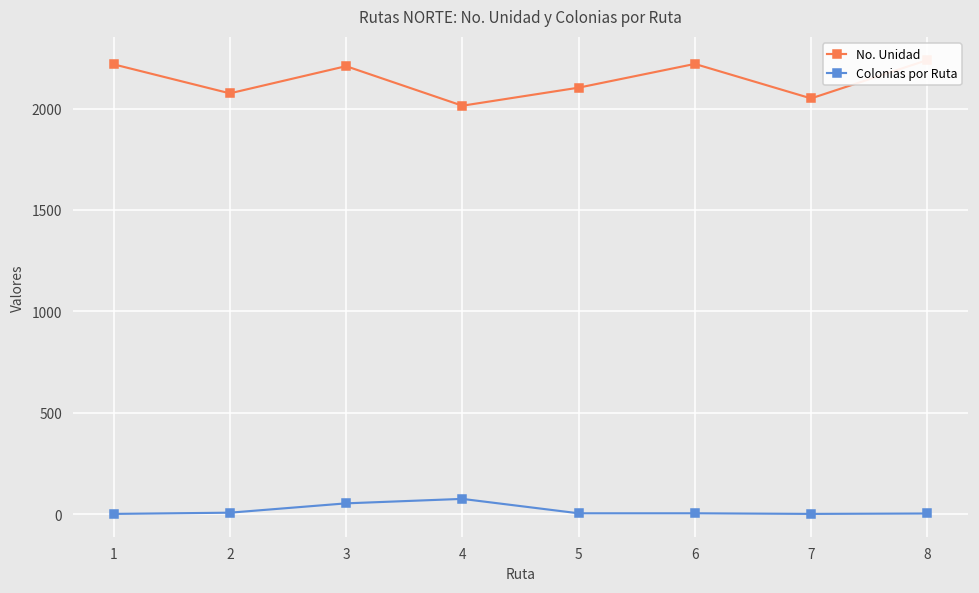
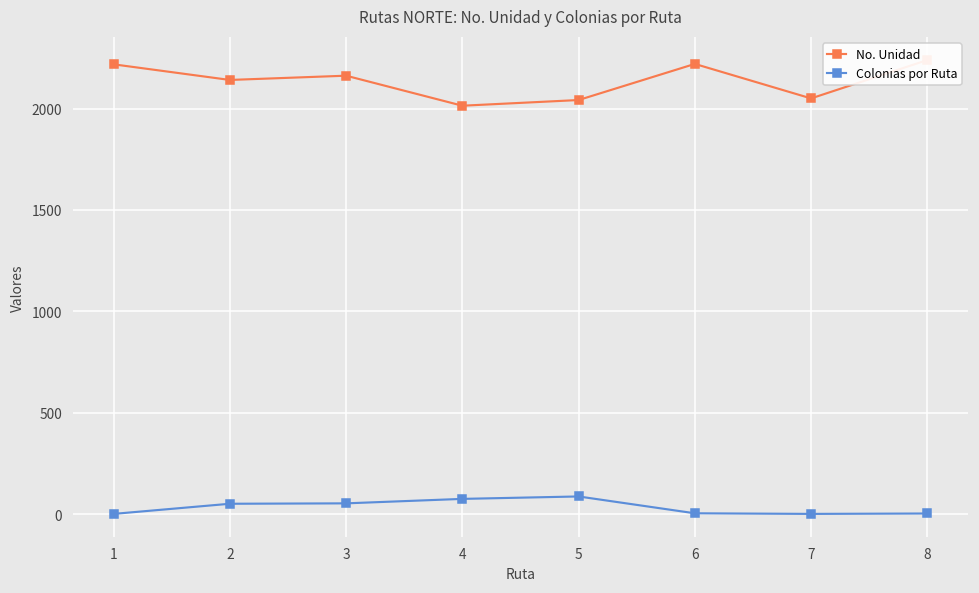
No. Unidad, 2: 2080 -> 2140
Colonias por Ruta, 2: 10 -> 50
No. Unidad, 3: 2210 -> 2160
No. Unidad, 5: 2100 -> 2040
Colonias por Ruta, 5: 10 -> 90
